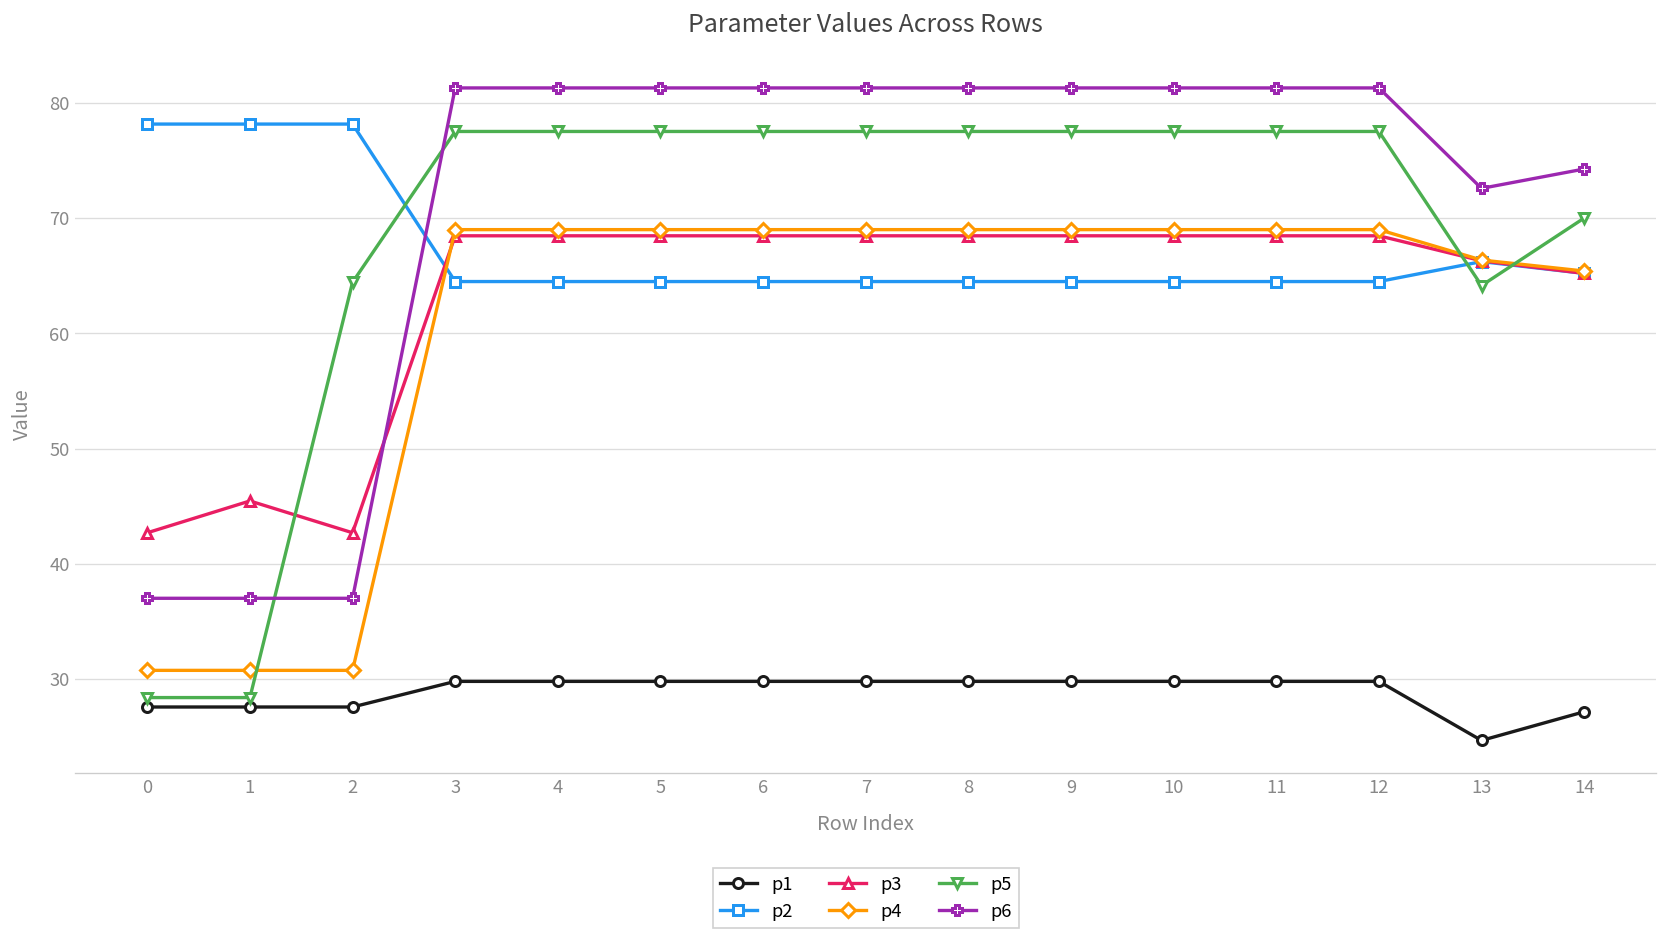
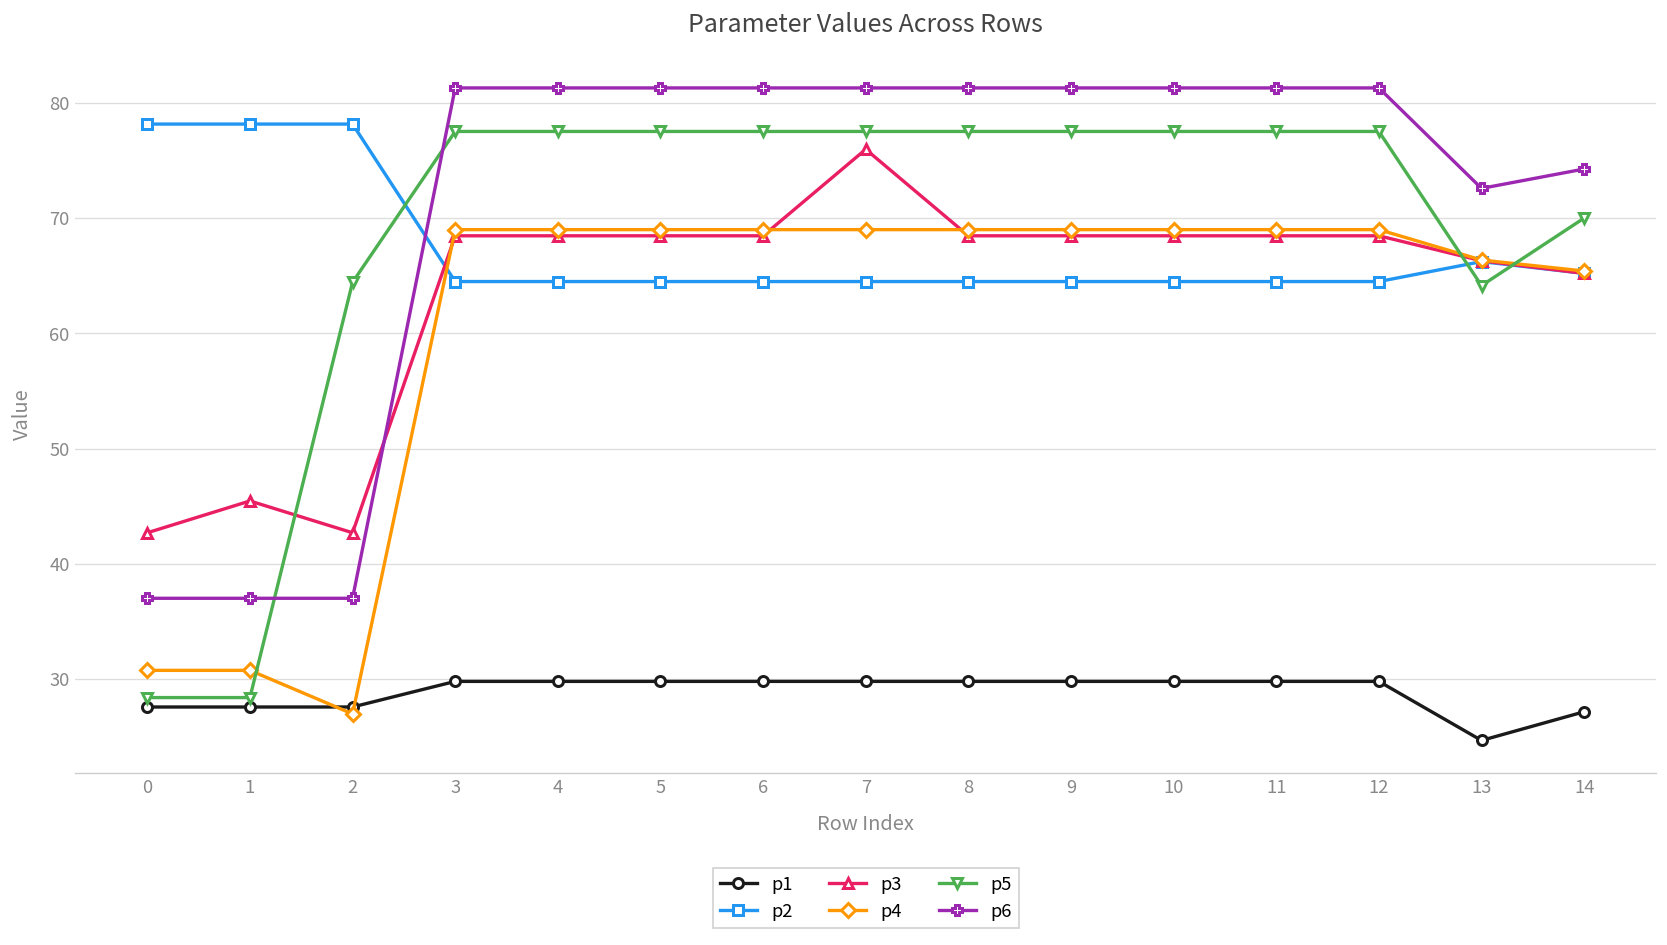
p4, 2: 31 -> 27
p3, 7: 68 -> 76
